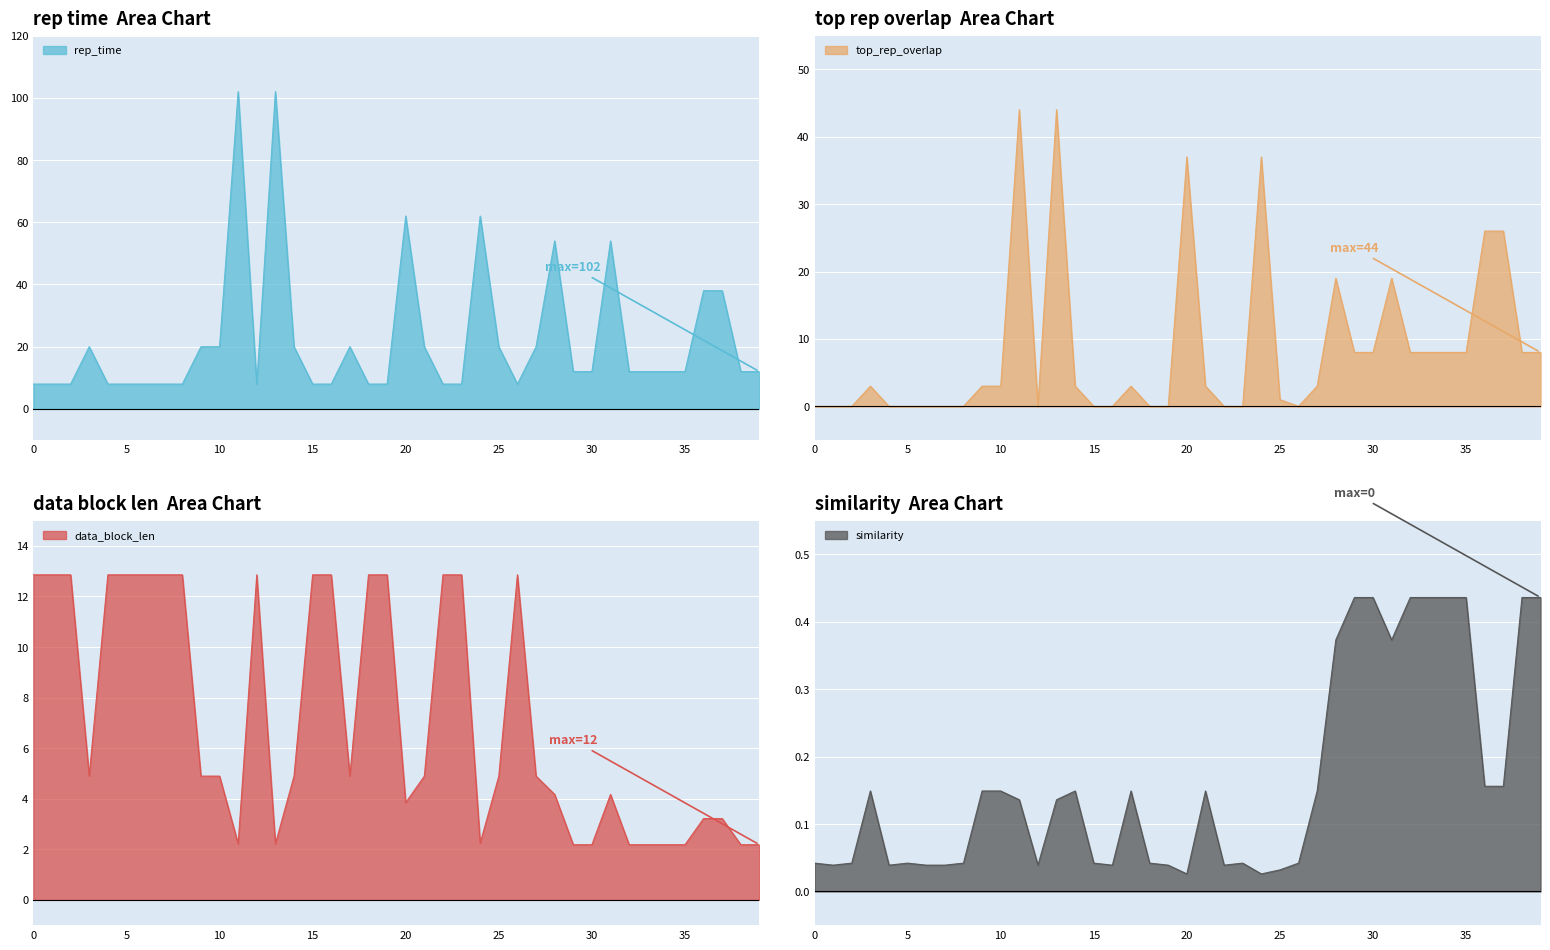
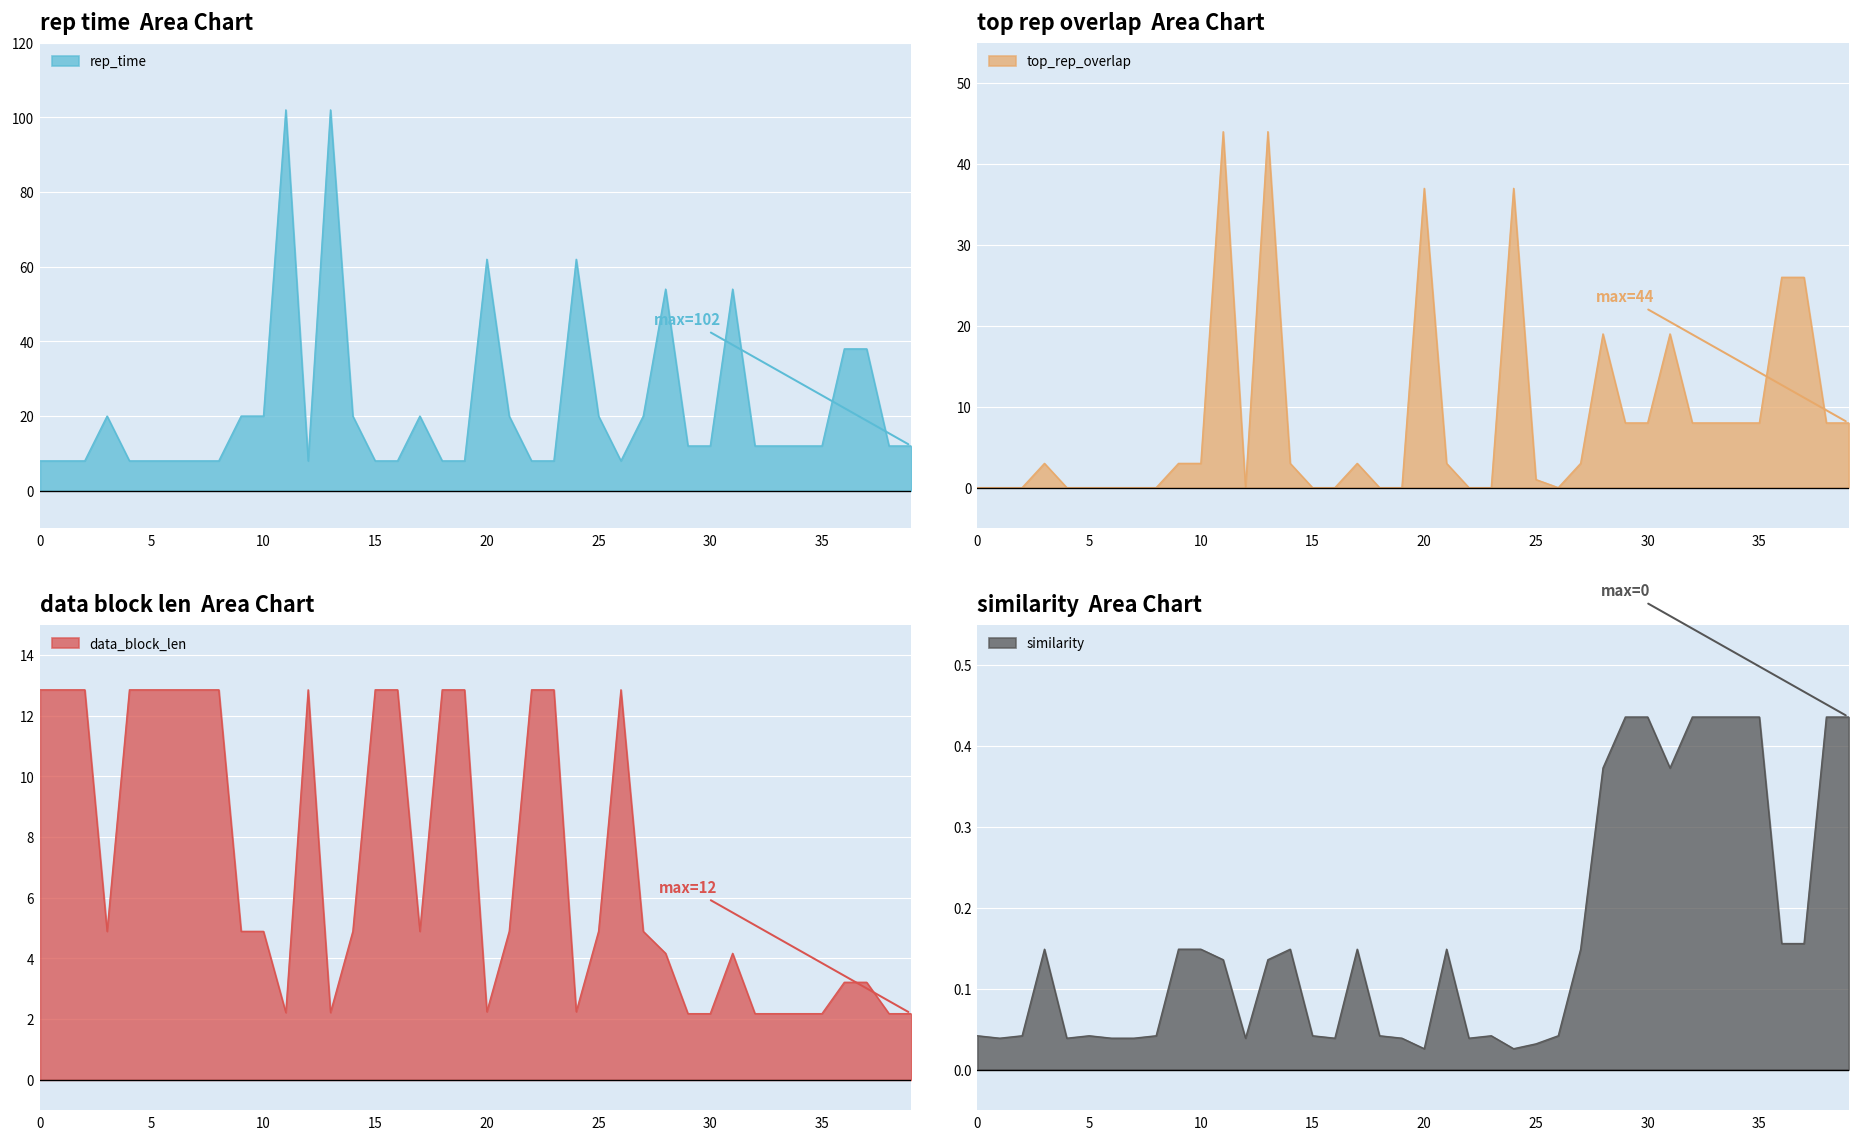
data block len Area Chart, 20: 3.8 -> 2.2
